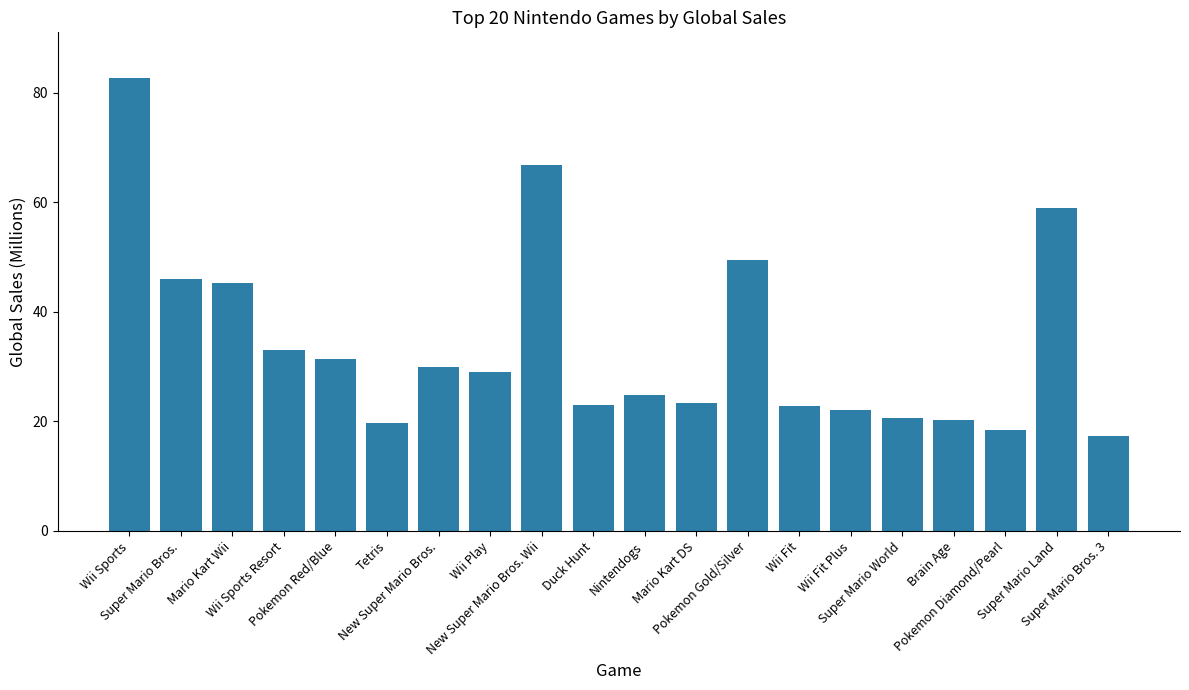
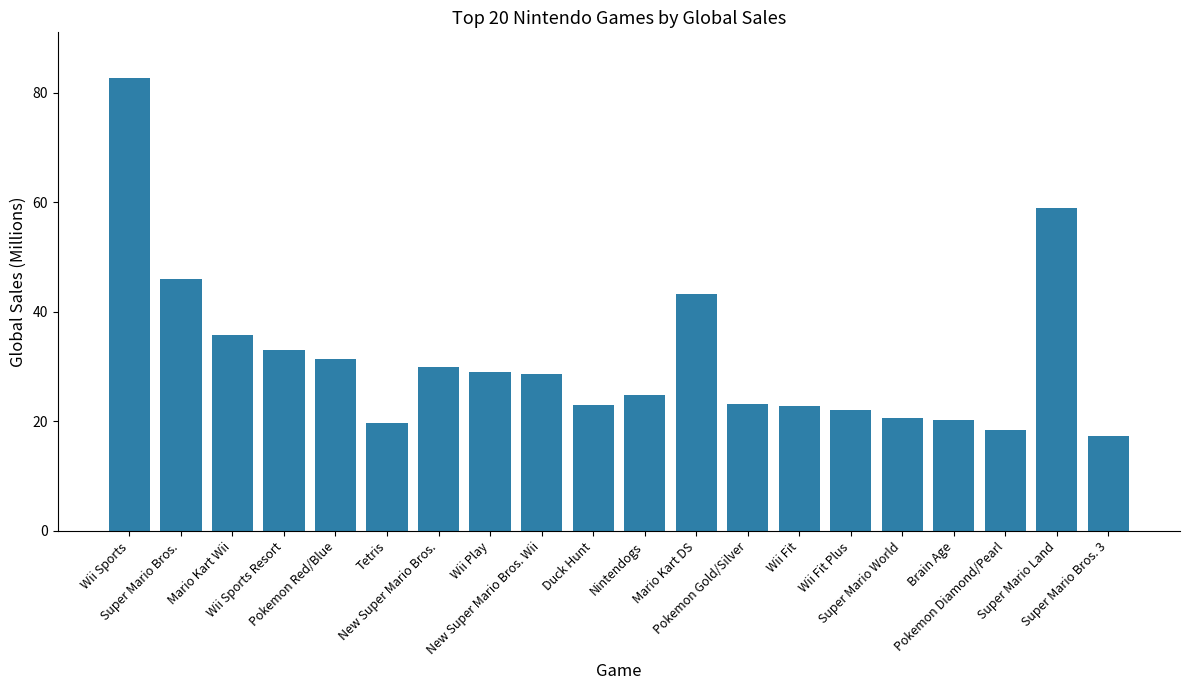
Mario Kart Wii: 45 -> 36
New Super Mario Bros. Wii: 67 -> 29
Mario Kart DS: 23 -> 43
Pokemon Gold/Silver: 50 -> 23
